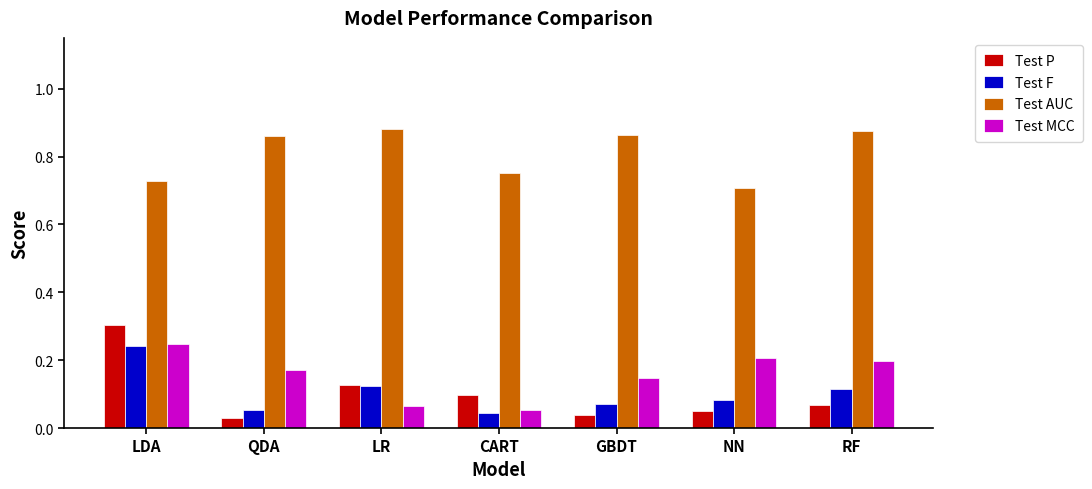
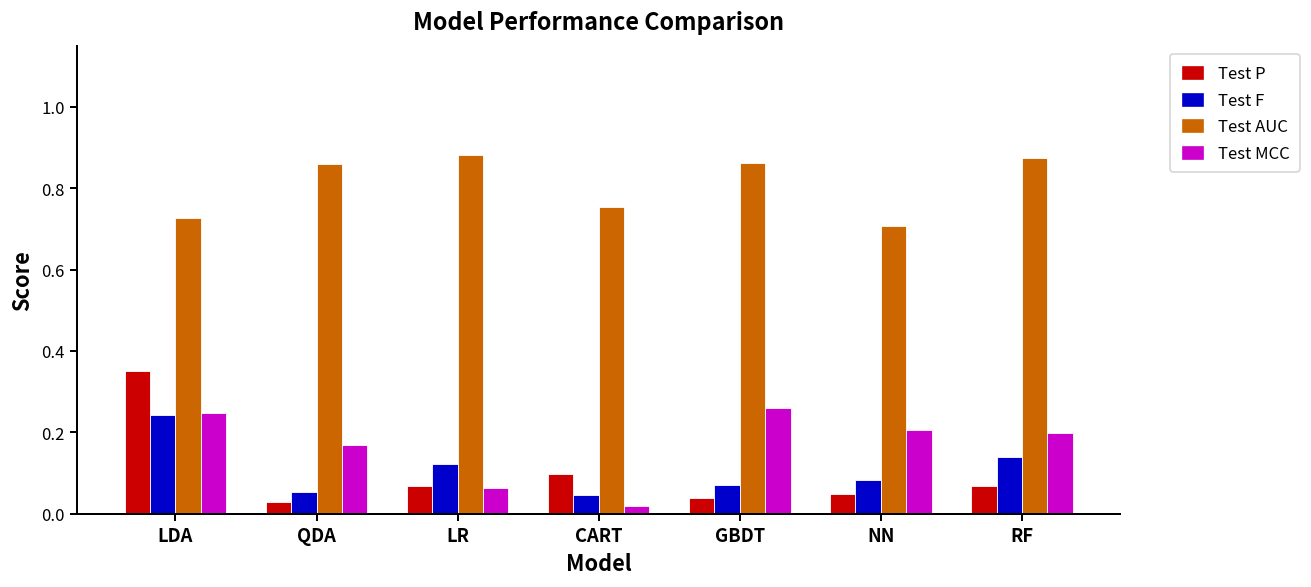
Test P, LDA: 0.30 -> 0.35
Test P, LR: 0.13 -> 0.07
Test MCC, CART: 0.05 -> 0.02
Test MCC, GBDT: 0.15 -> 0.26
Test F, RF: 0.12 -> 0.14
